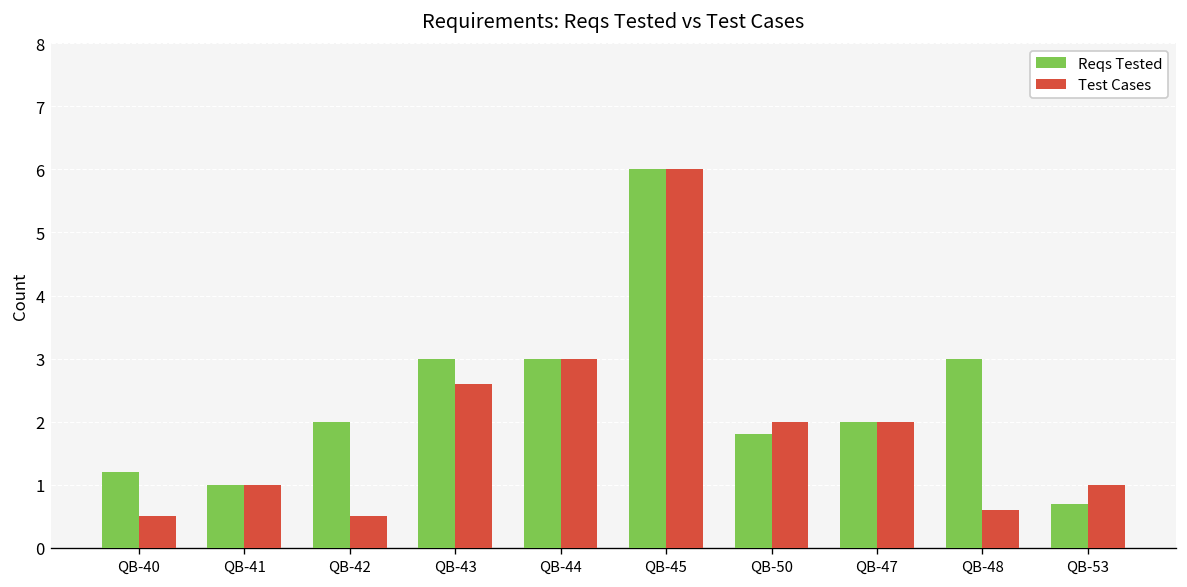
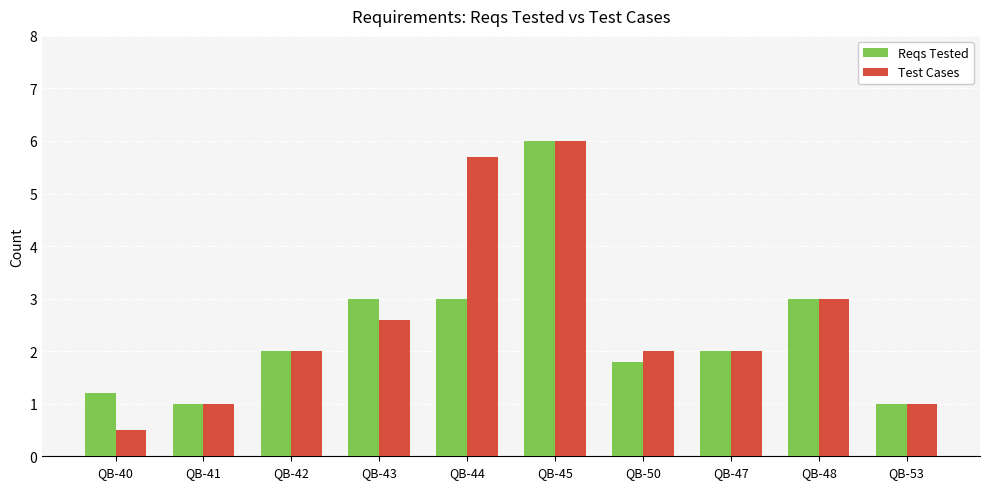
Test Cases, QB-42: 0.5 -> 2.0
Test Cases, QB-44: 3.0 -> 5.7
Test Cases, QB-48: 0.6 -> 3.0
Reqs Tested, QB-53: 0.7 -> 1.0
